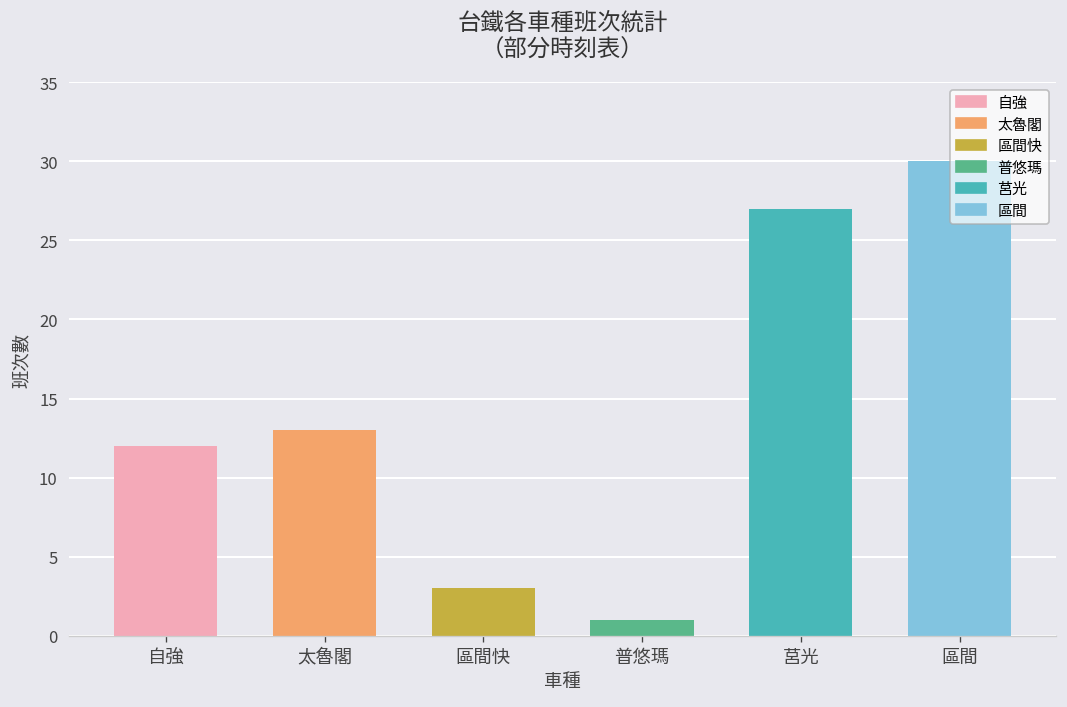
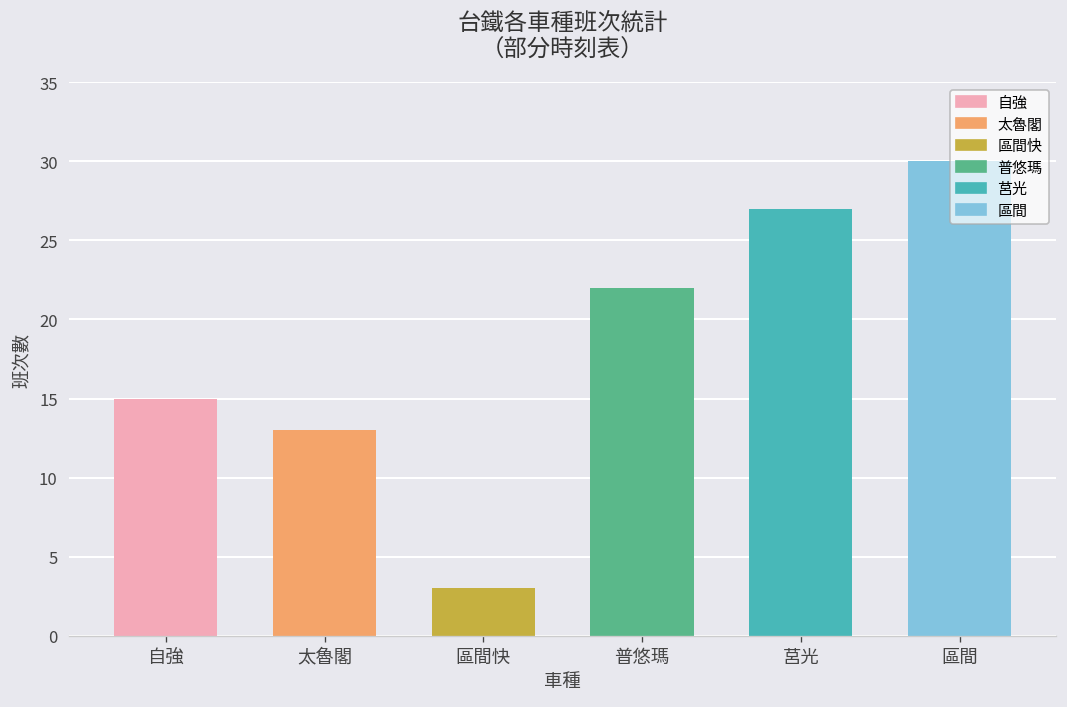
自強: 12 -> 15
普悠瑪: 1 -> 22
